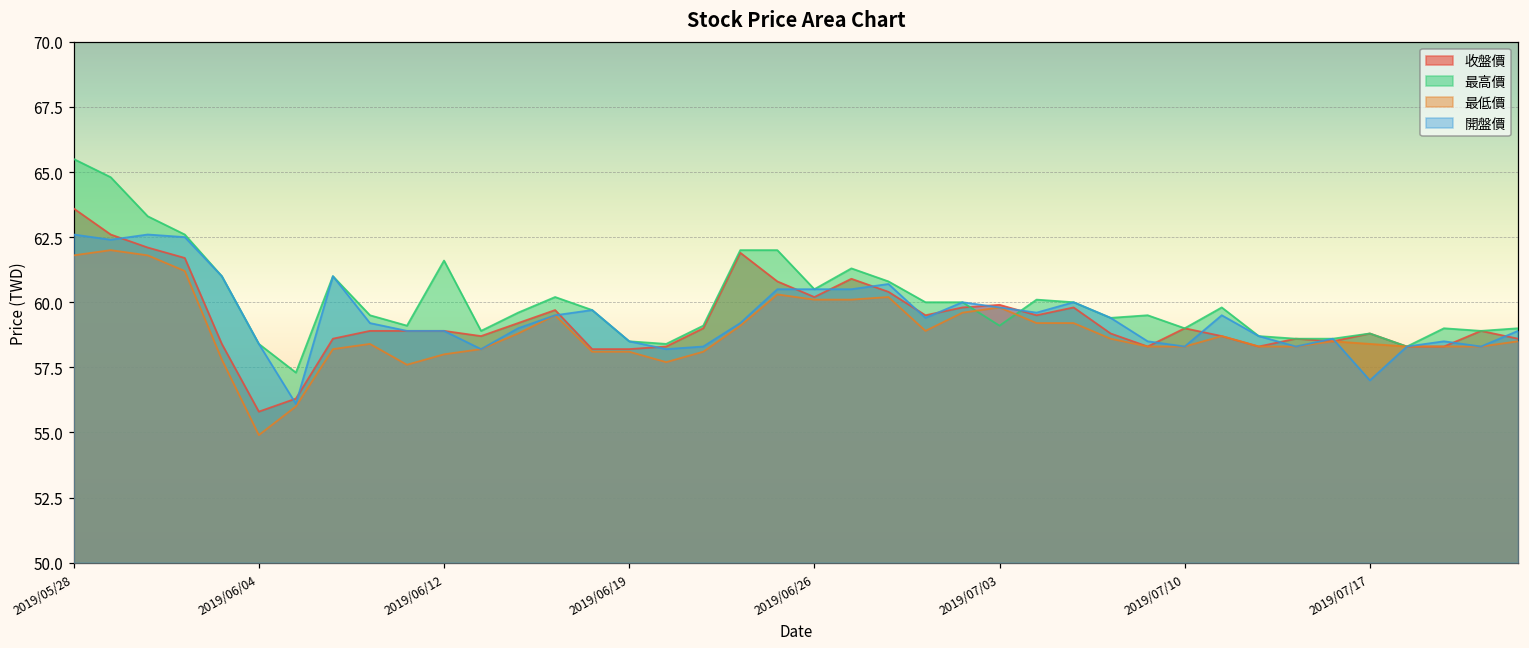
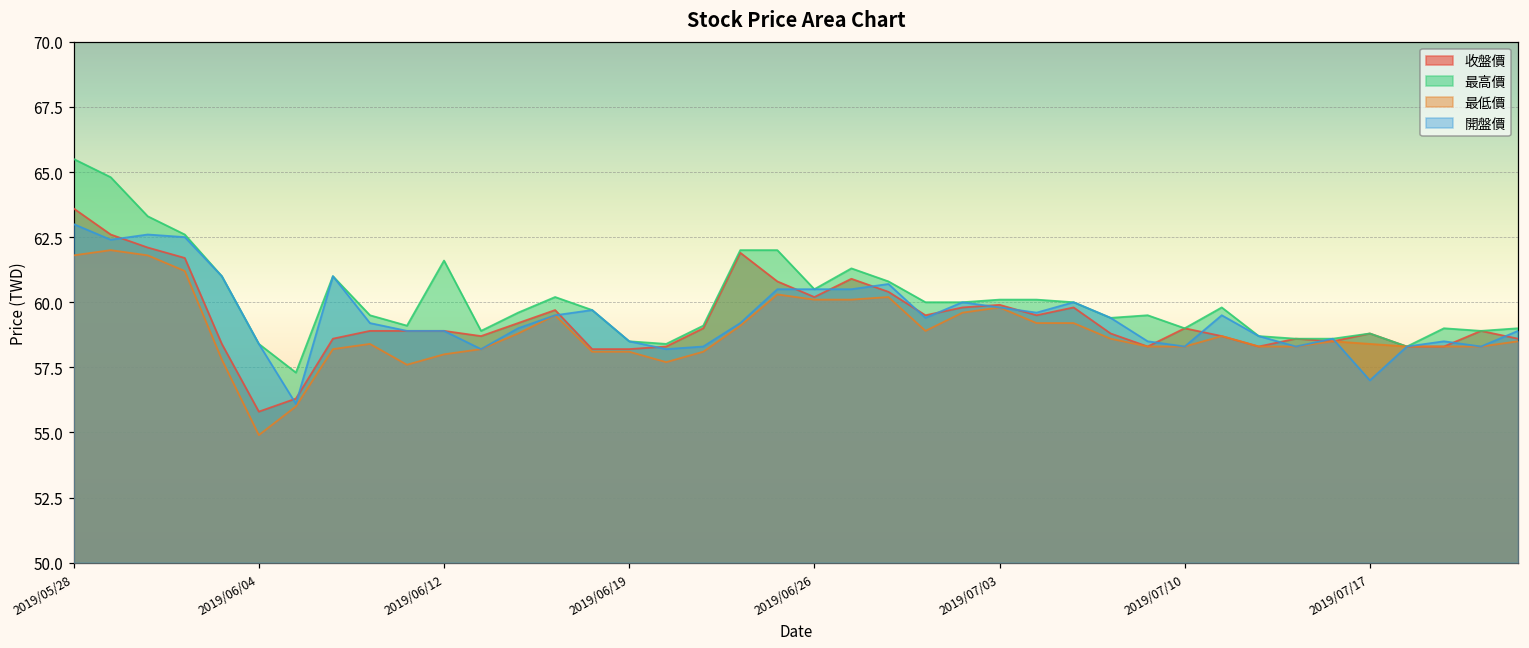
開盤價, 2019/05/28: 62.6 -> 63.0
最高價, 2019/07/03: 59.1 -> 60.1
